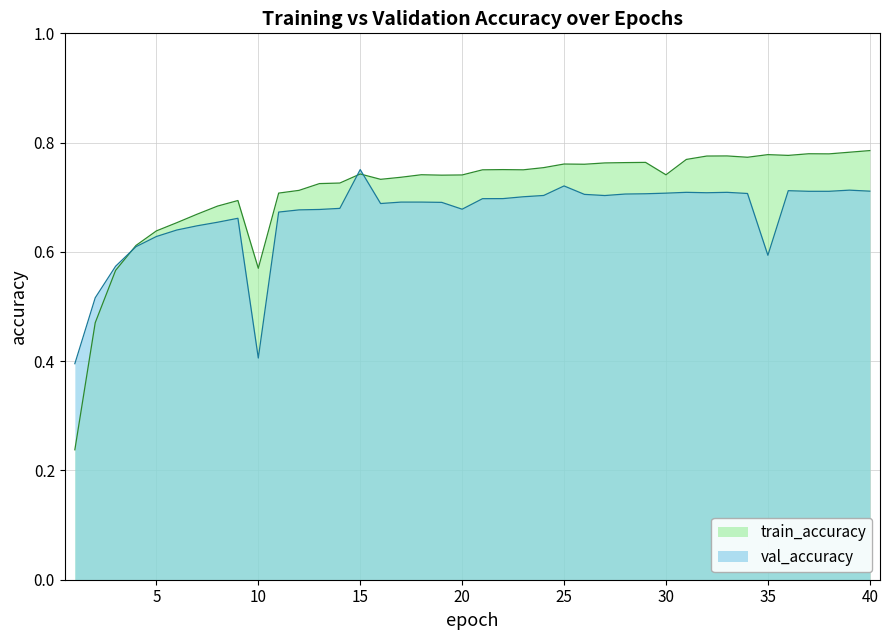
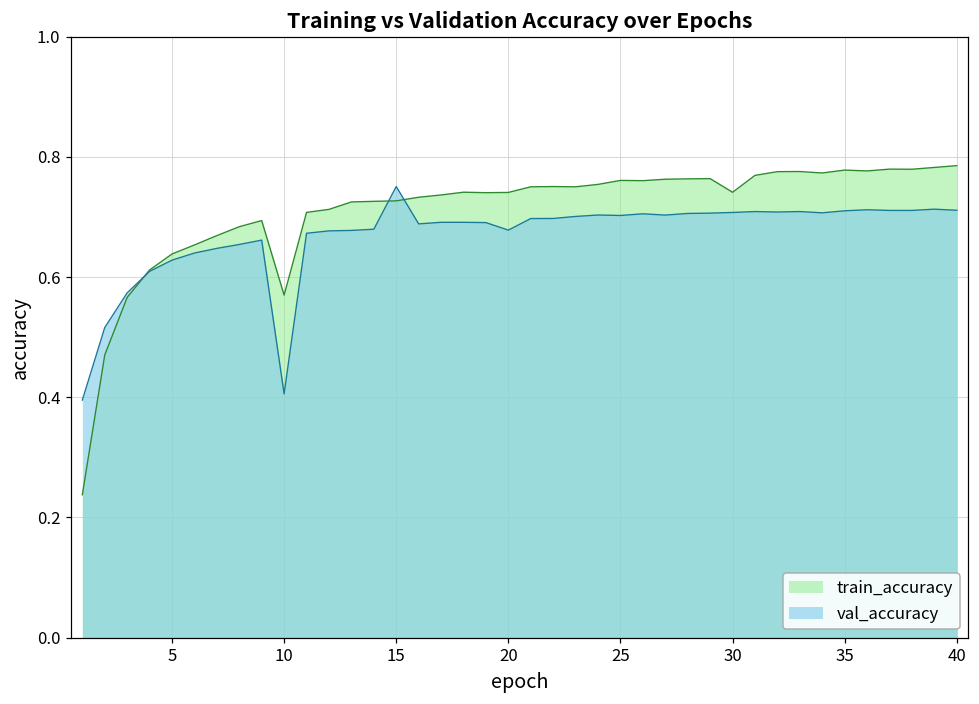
train_accuracy, 15: 0.74 -> 0.73
val_accuracy, 25: 0.72 -> 0.70
val_accuracy, 35: 0.59 -> 0.71
